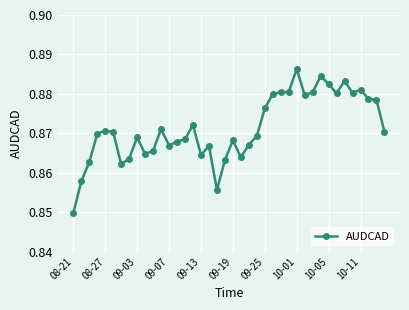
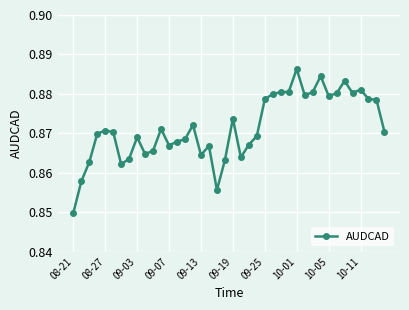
09-19: 0.868 -> 0.874
09-25: 0.876 -> 0.879
10-05: 0.883 -> 0.880
